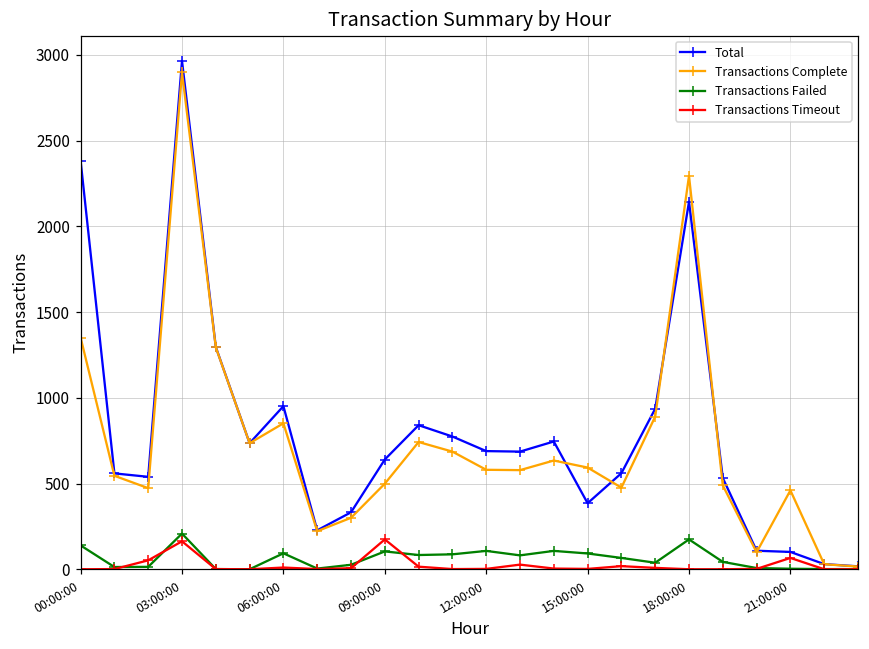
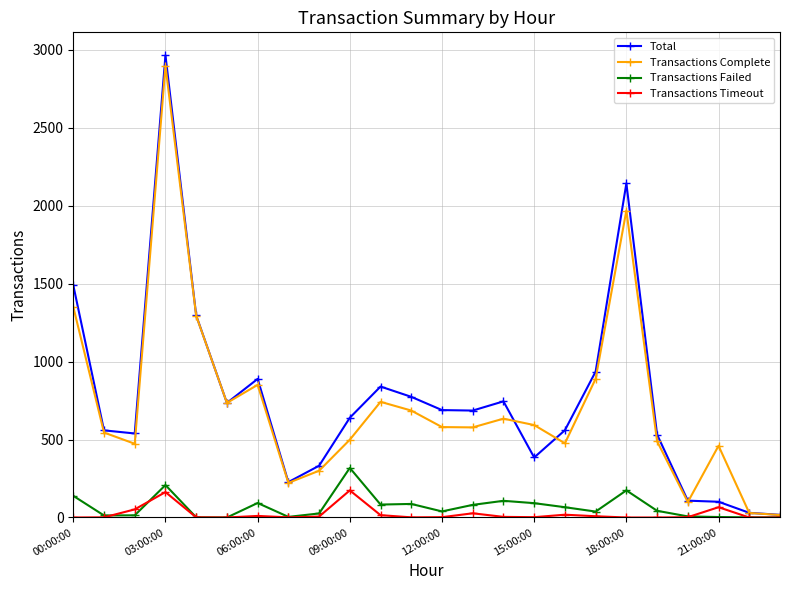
Total, 00:00:00: 2380 -> 1490
Total, 06:00:00: 950 -> 890
Transactions Failed, 09:00:00: 100 -> 320
Transactions Failed, 12:00:00: 110 -> 40
Transactions Complete, 18:00:00: 2290 -> 1970
